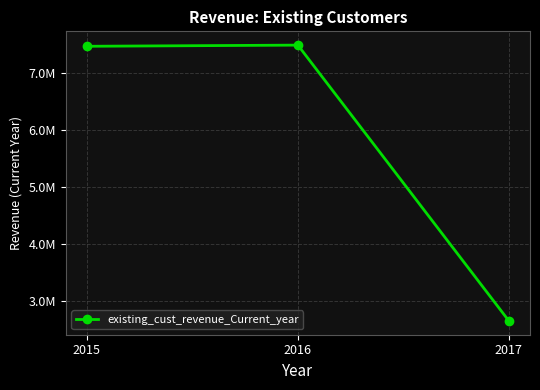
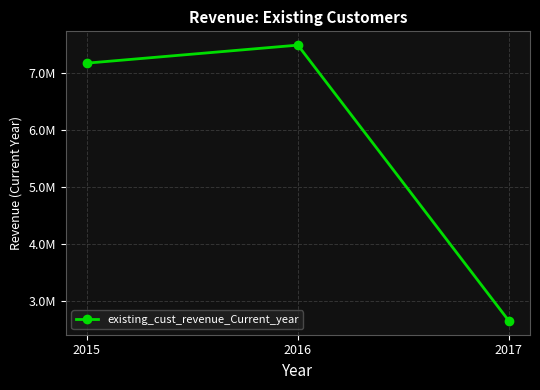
2015: 7500000 -> 7200000
